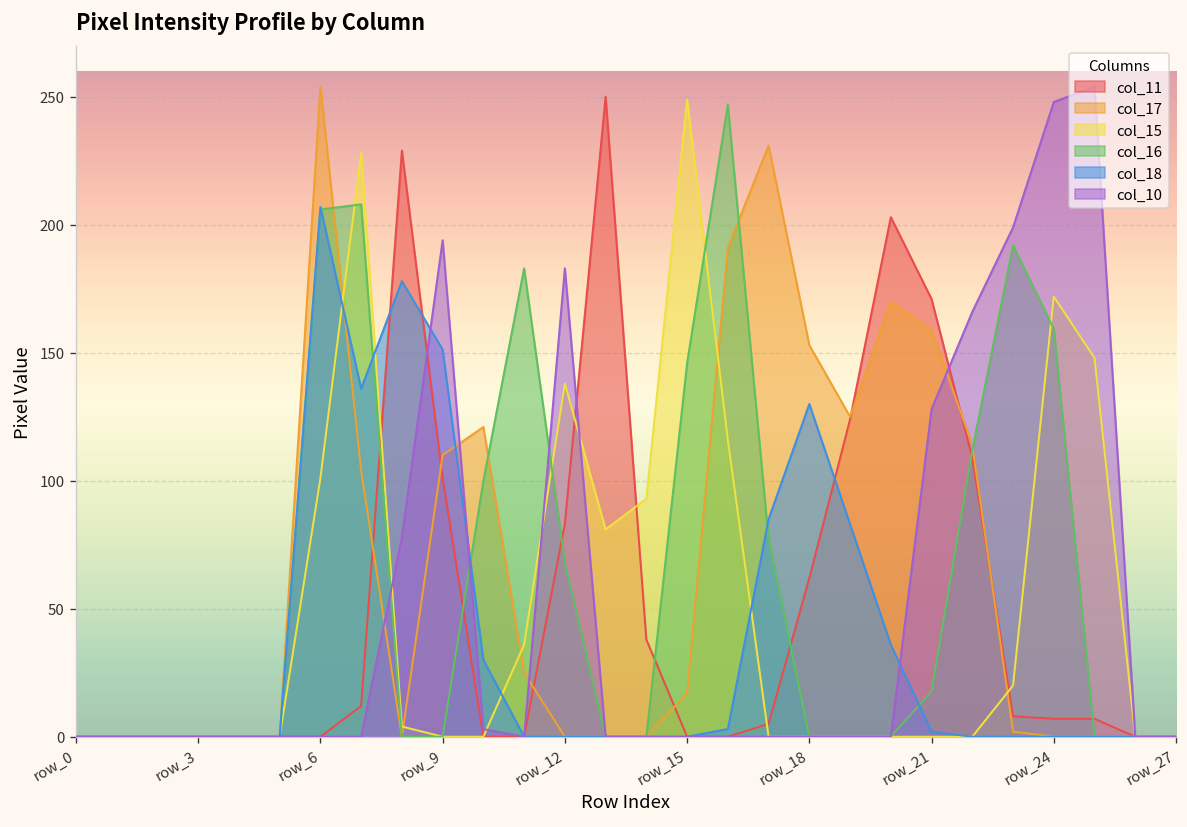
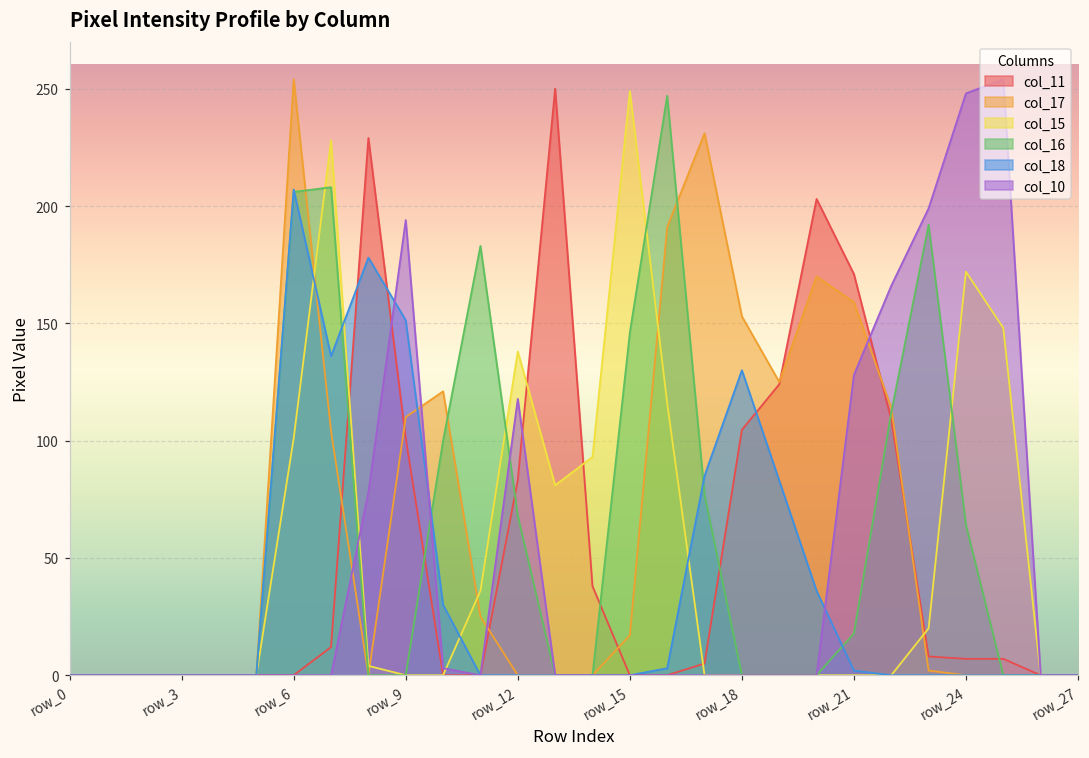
col_10, row_12: 183 -> 118
col_11, row_18: 62 -> 105
col_16, row_24: 159 -> 64
